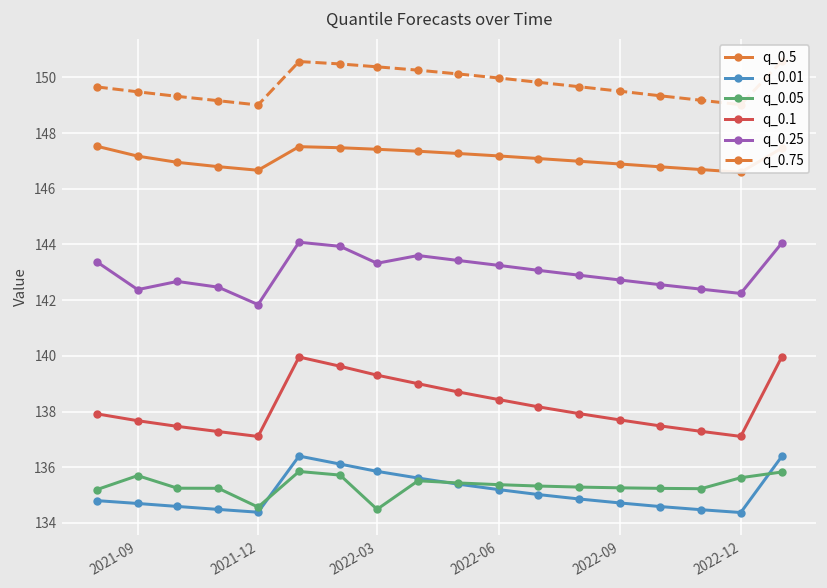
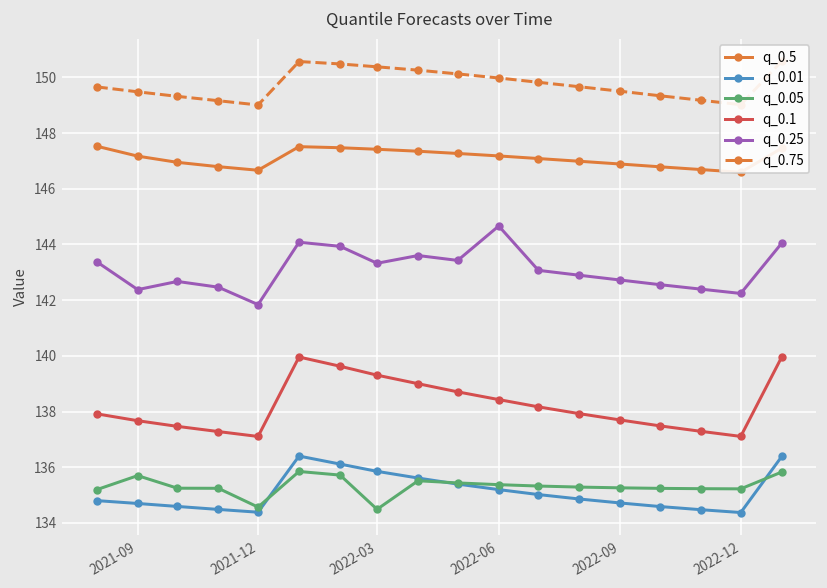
q_0.25, 2022-06: 143.2 -> 144.7
q_0.05, 2022-12: 135.6 -> 135.2
